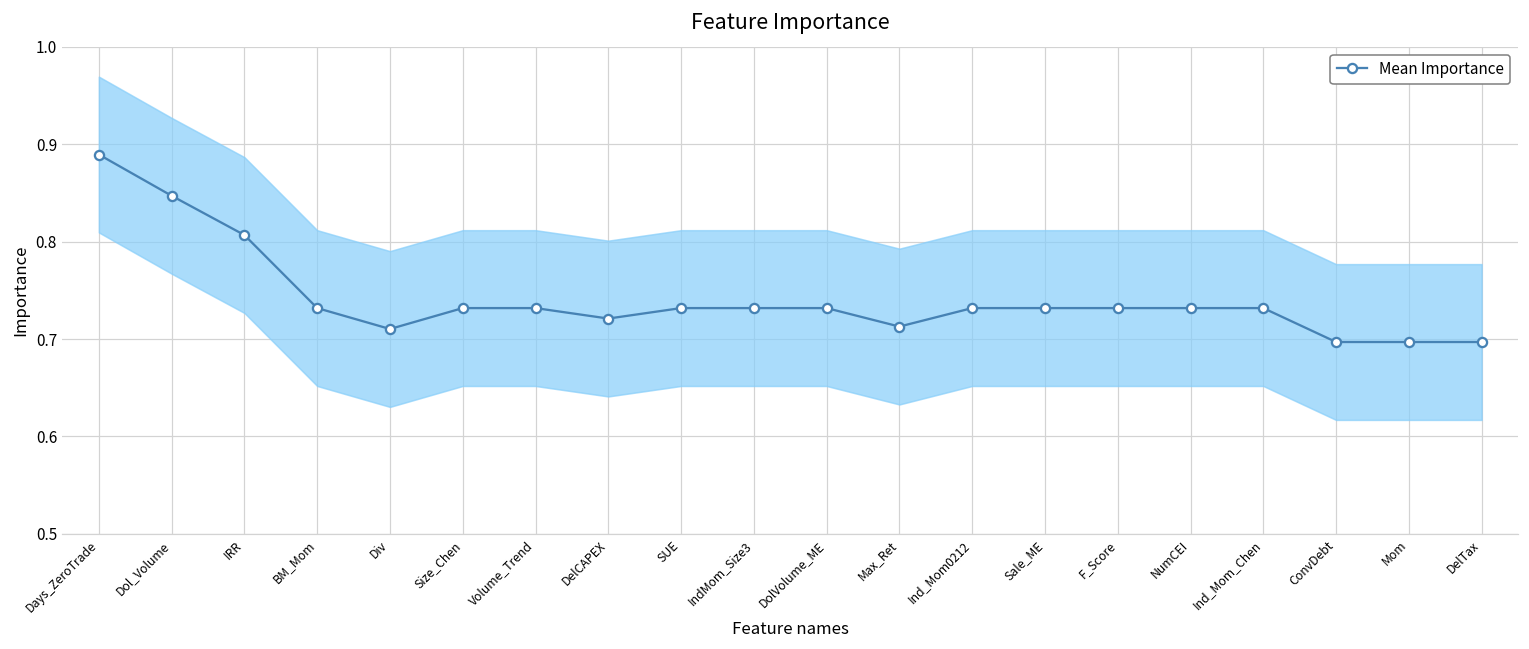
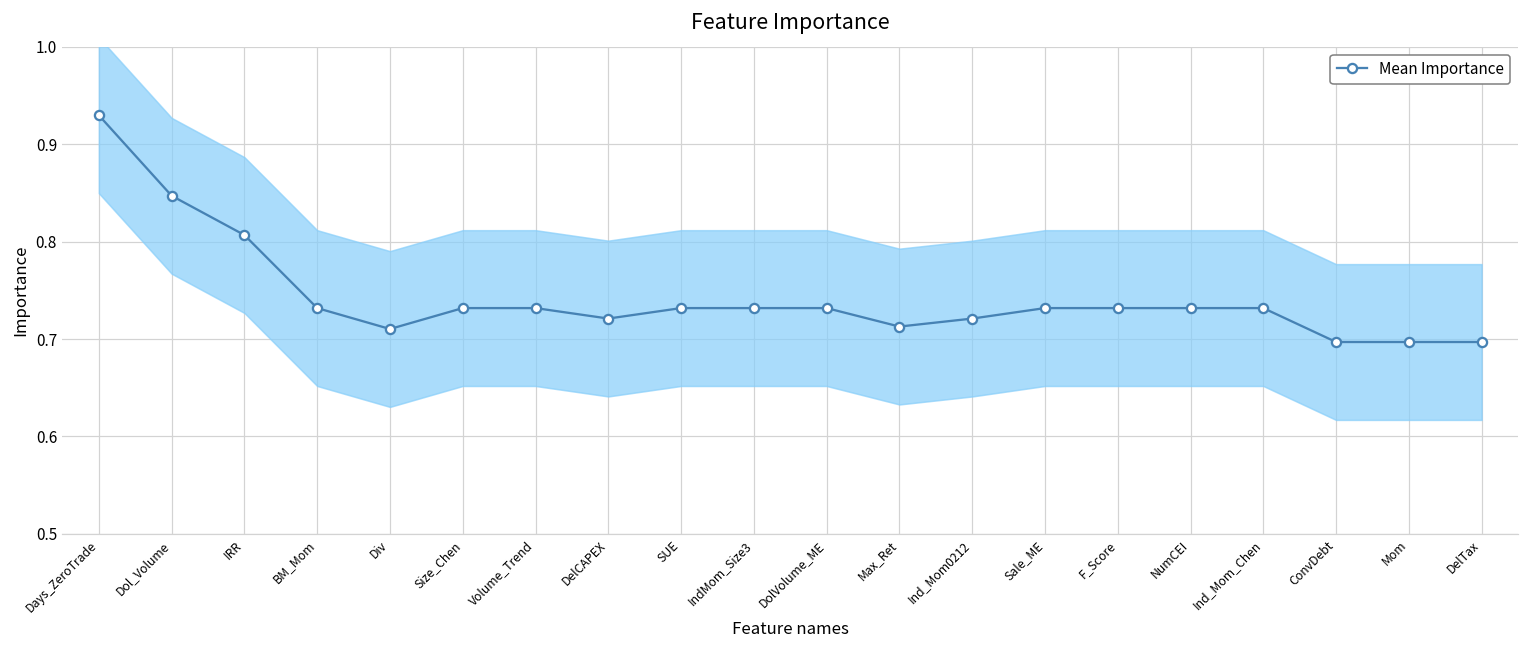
Mean Importance, Days_ZeroTrade: 0.89 -> 0.93
Mean Importance, Ind_Mom0212: 0.73 -> 0.72
